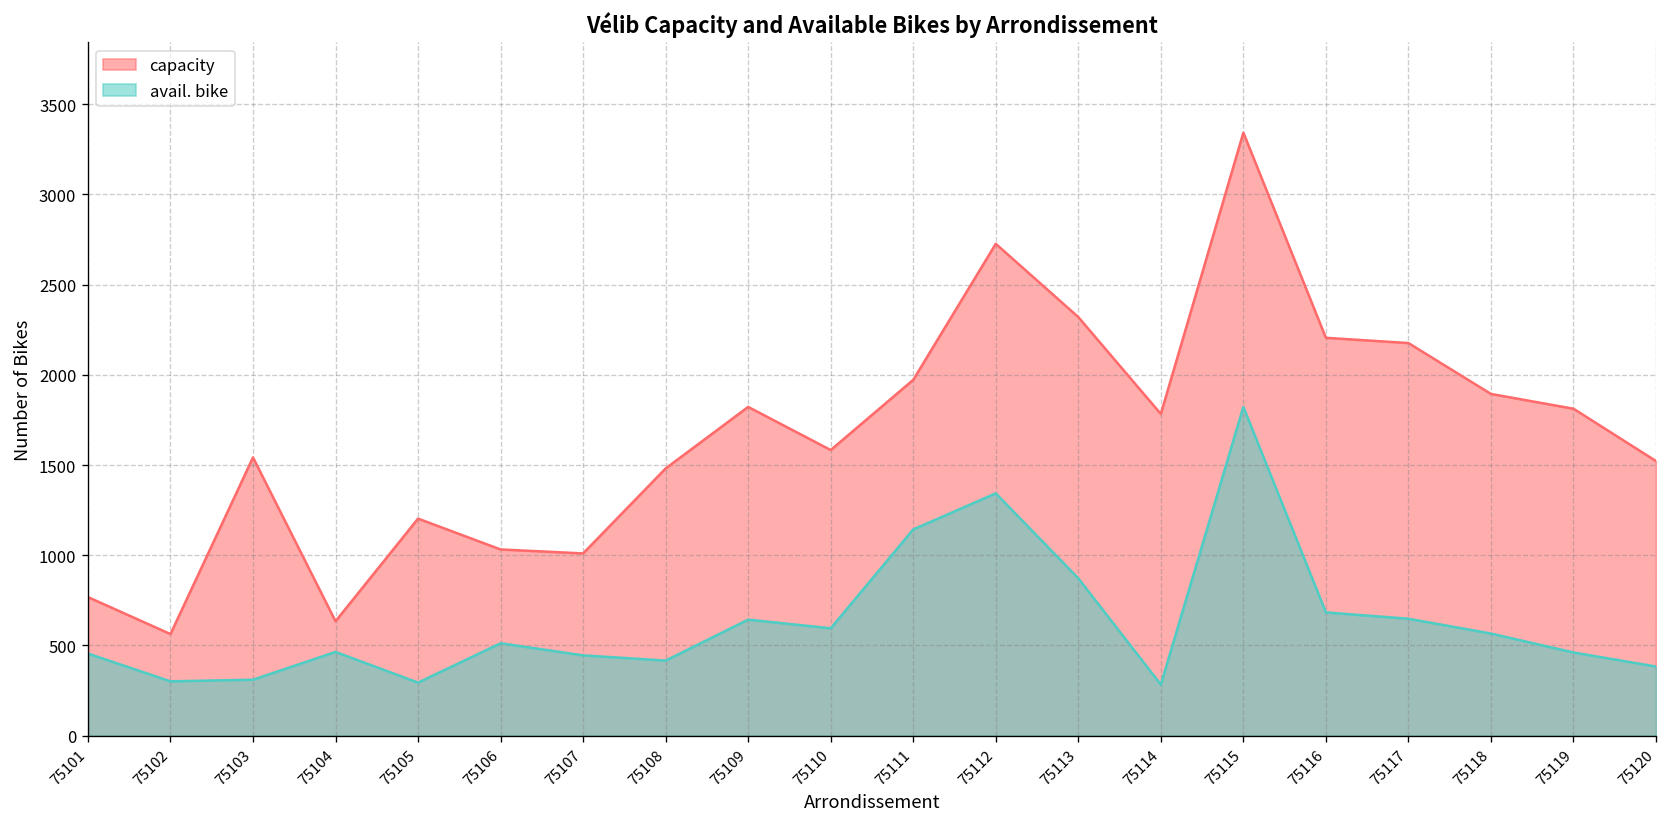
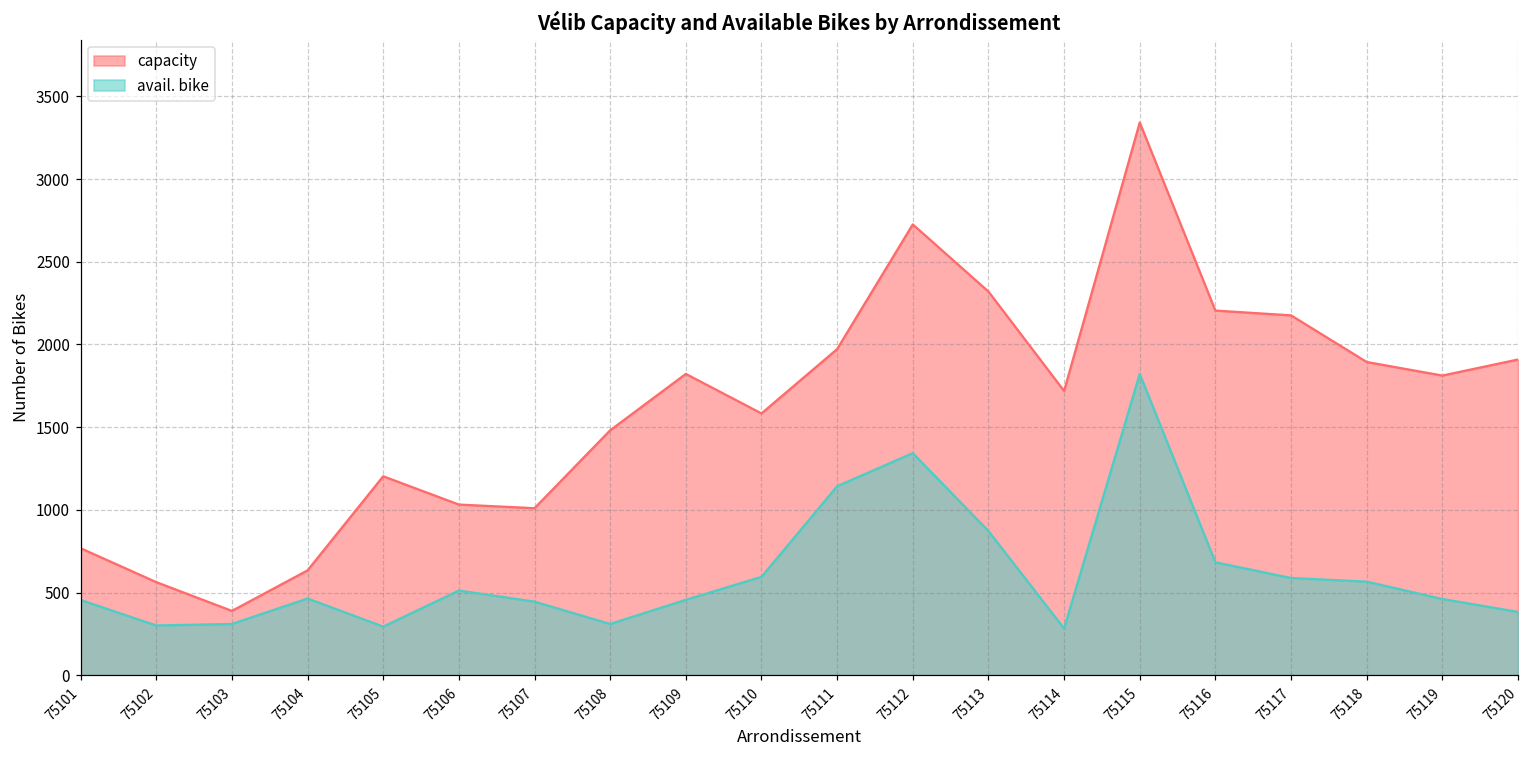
capacity, 75103: 1540 -> 390
avail. bike, 75108: 420 -> 310
avail. bike, 75109: 640 -> 460
capacity, 75114: 1780 -> 1720
avail. bike, 75117: 650 -> 590
capacity, 75120: 1520 -> 1910
